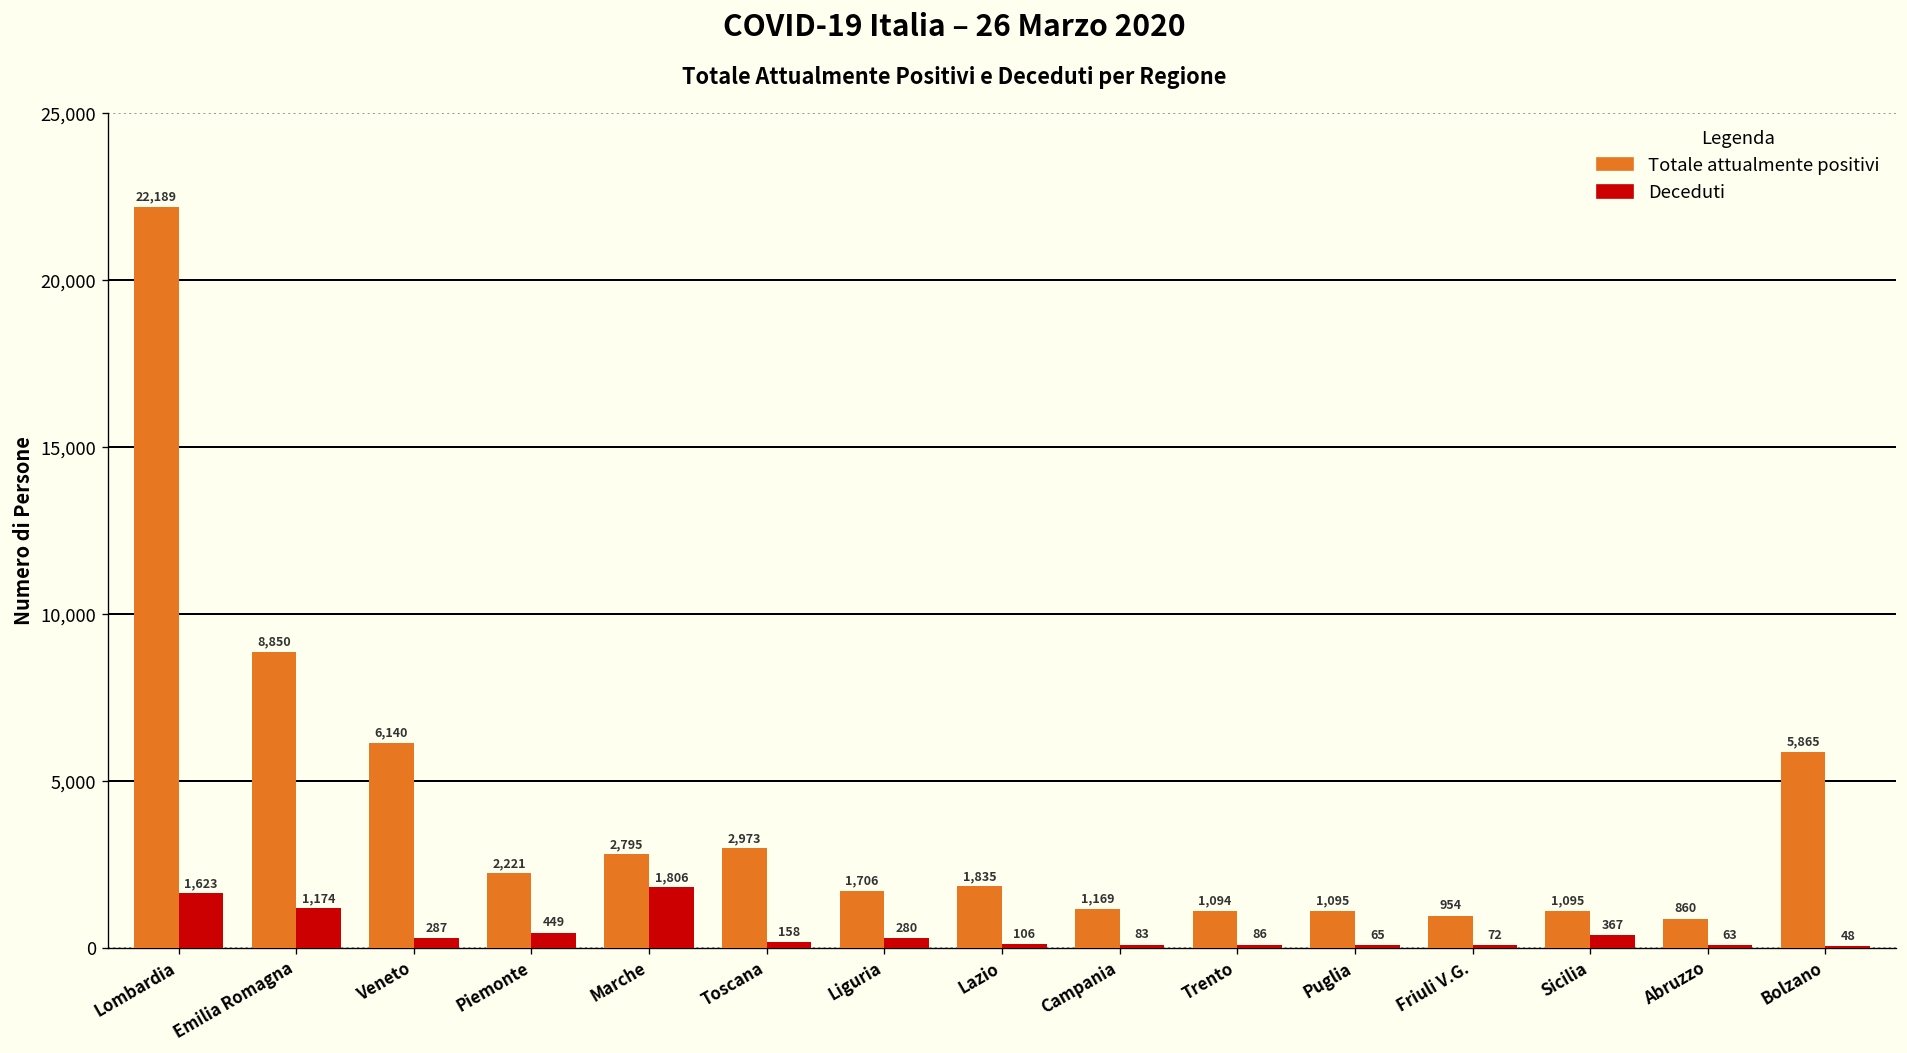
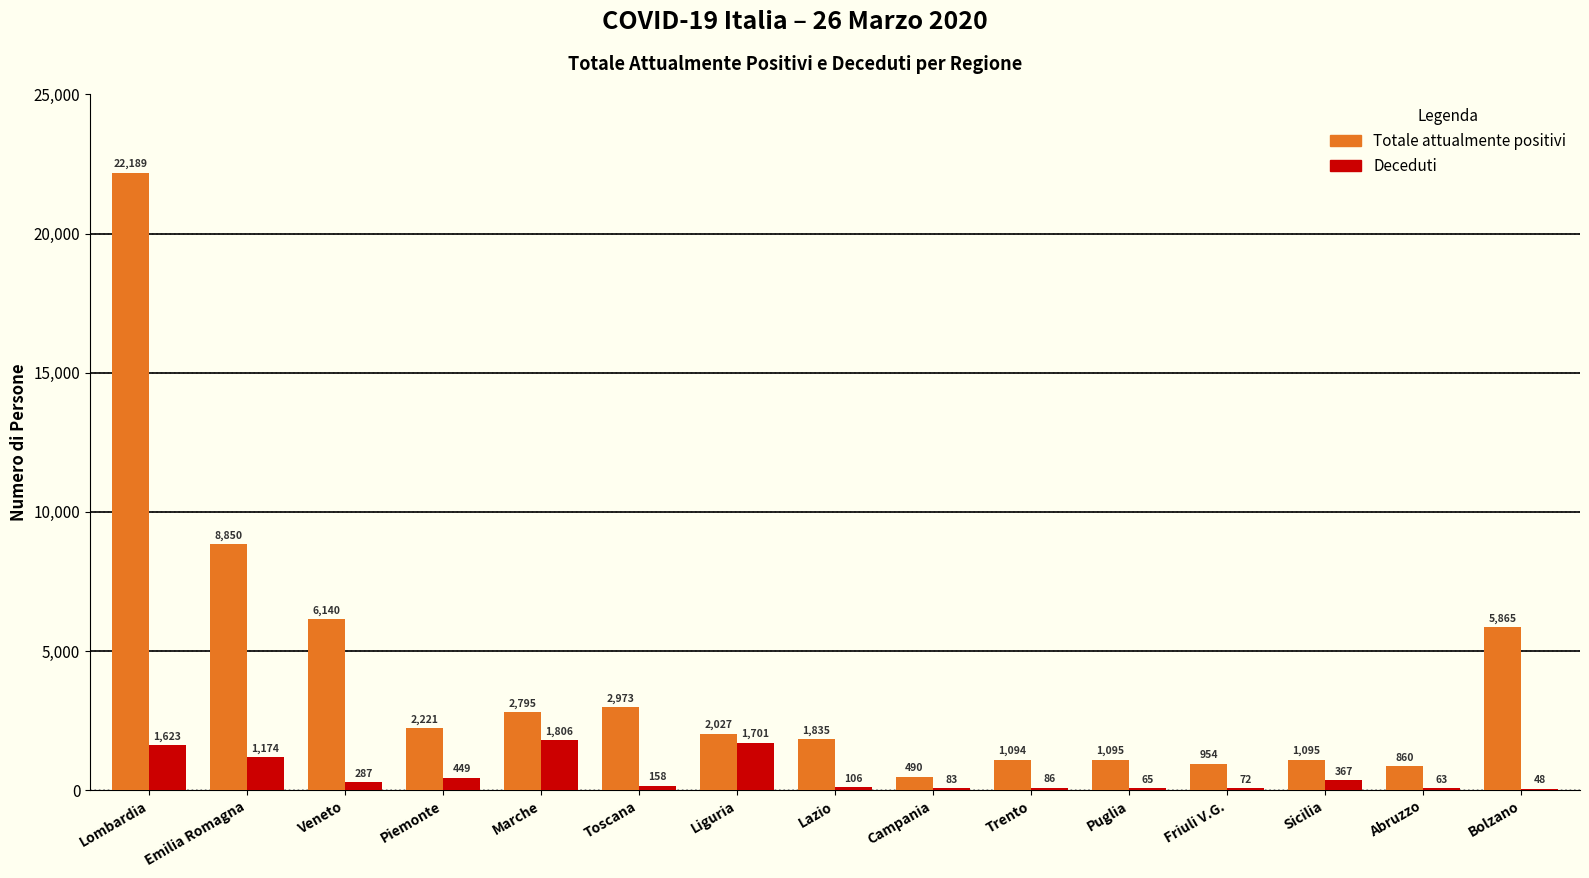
Totale attualmente positivi, Liguria: 1,706 -> 2,027
Deceduti, Liguria: 280 -> 1,701
Totale attualmente positivi, Campania: 1,169 -> 490
